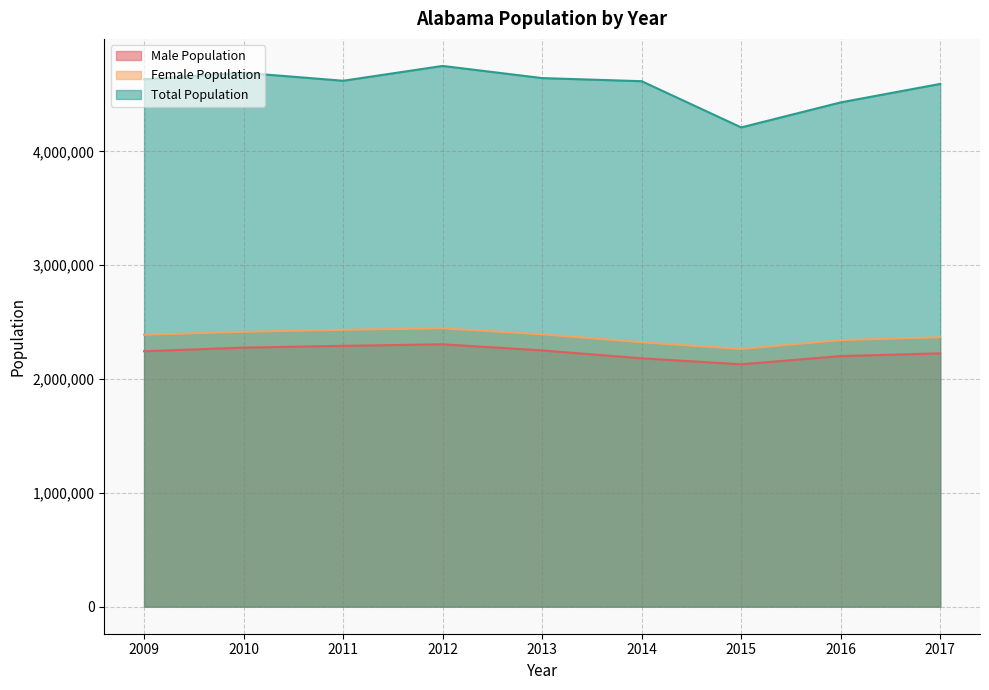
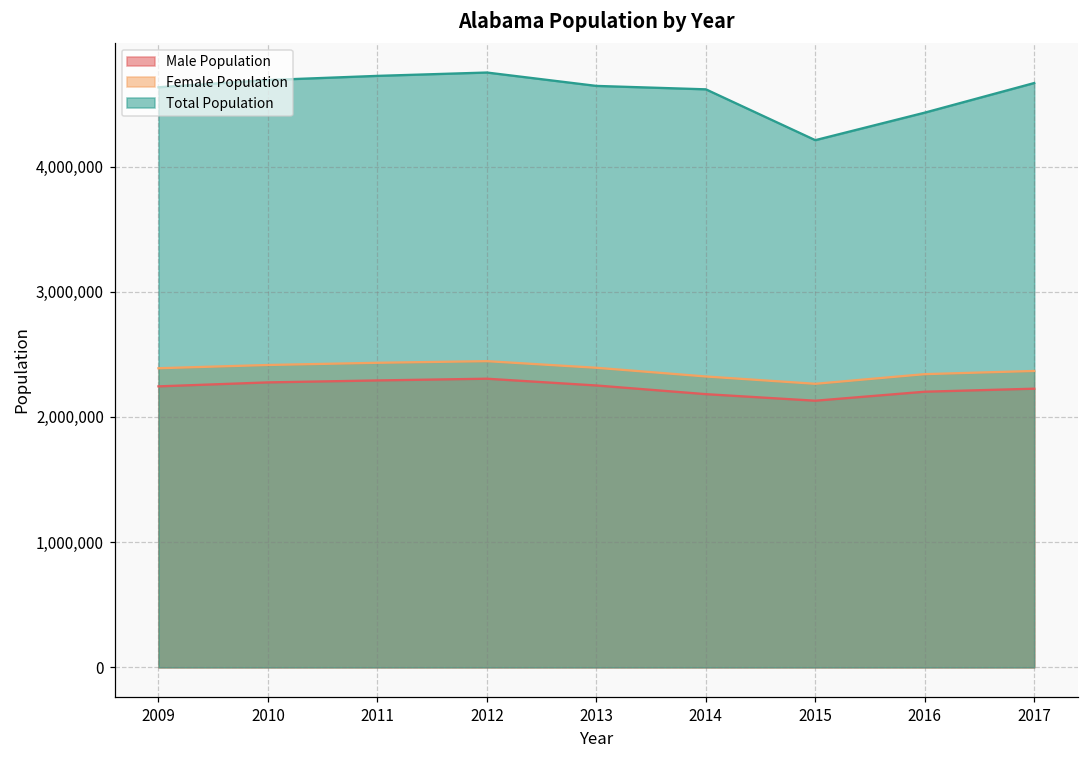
Total Population, 2011: 4,620,000 -> 4,720,000
Total Population, 2017: 4,590,000 -> 4,670,000
